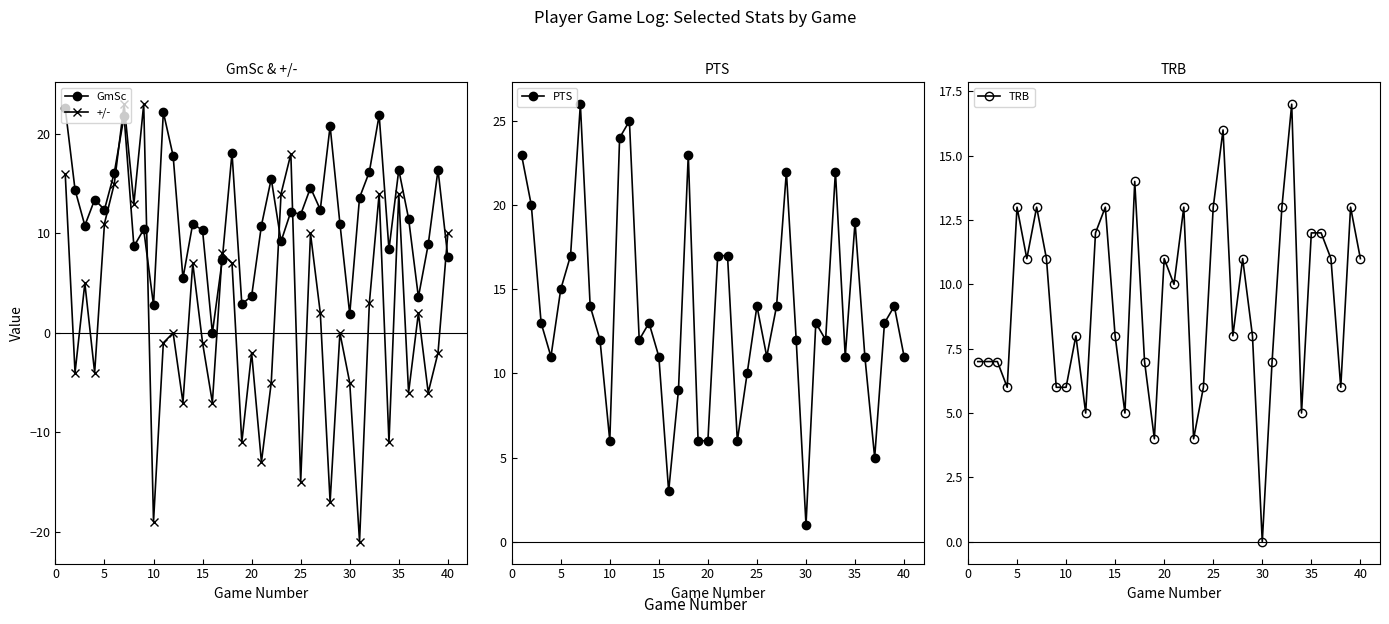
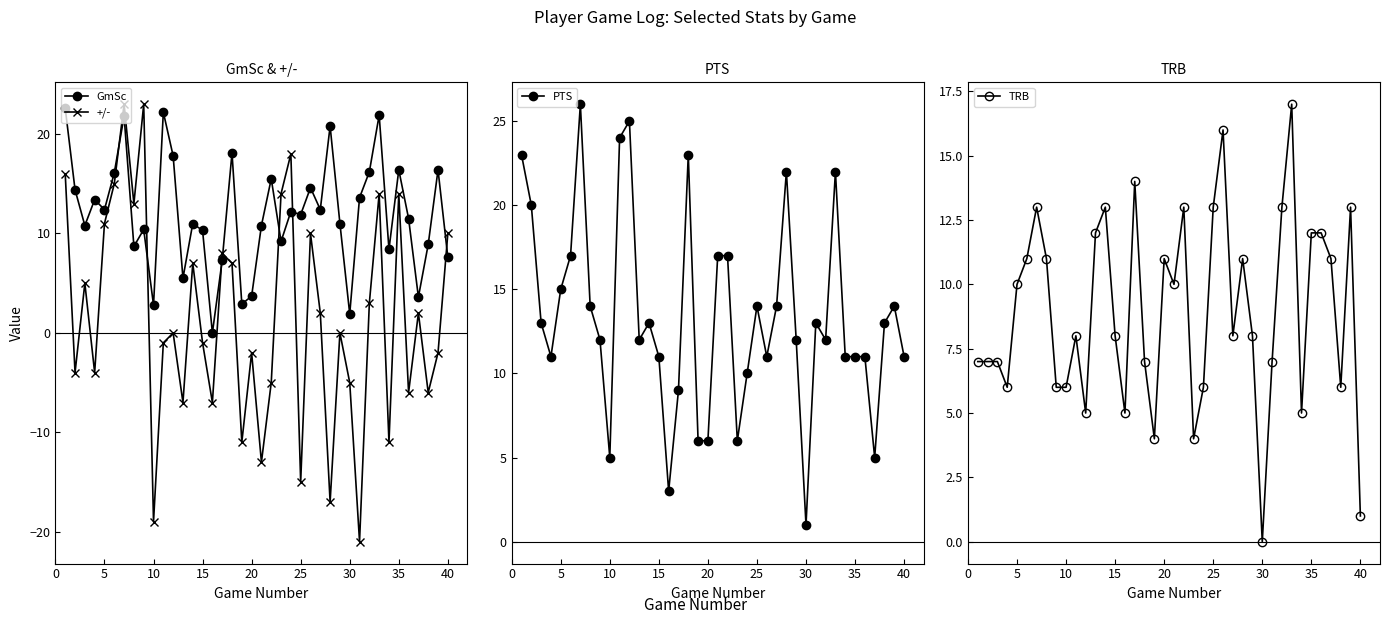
PTS, 10: 6 -> 5
PTS, 35: 19 -> 11
TRB, 5: 13 -> 10
TRB, 40: 11 -> 1
